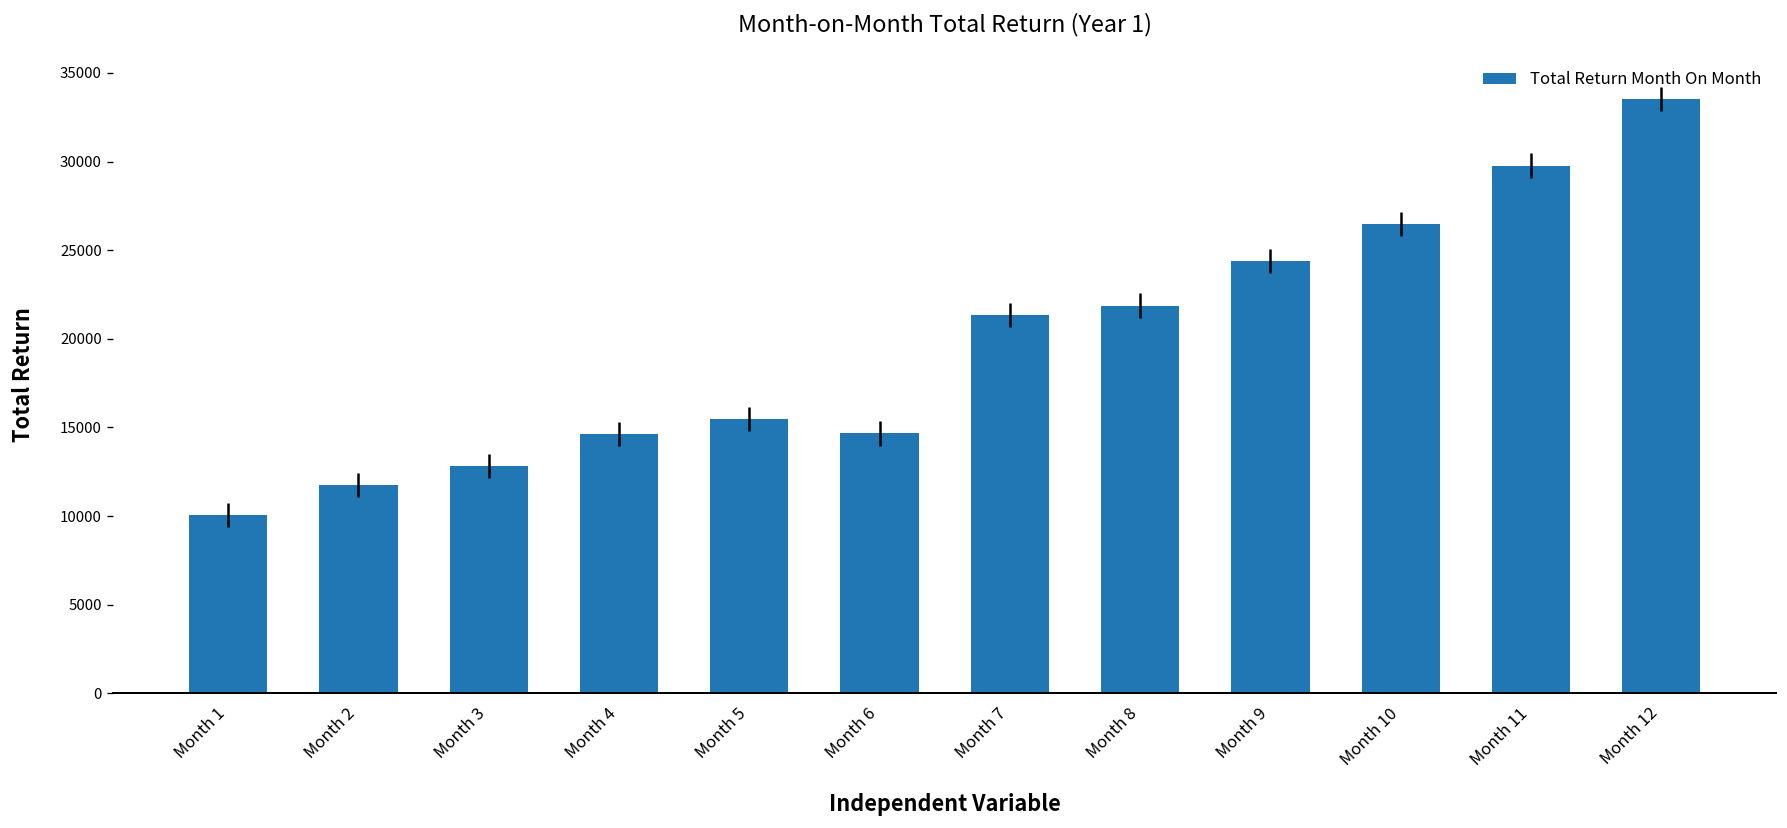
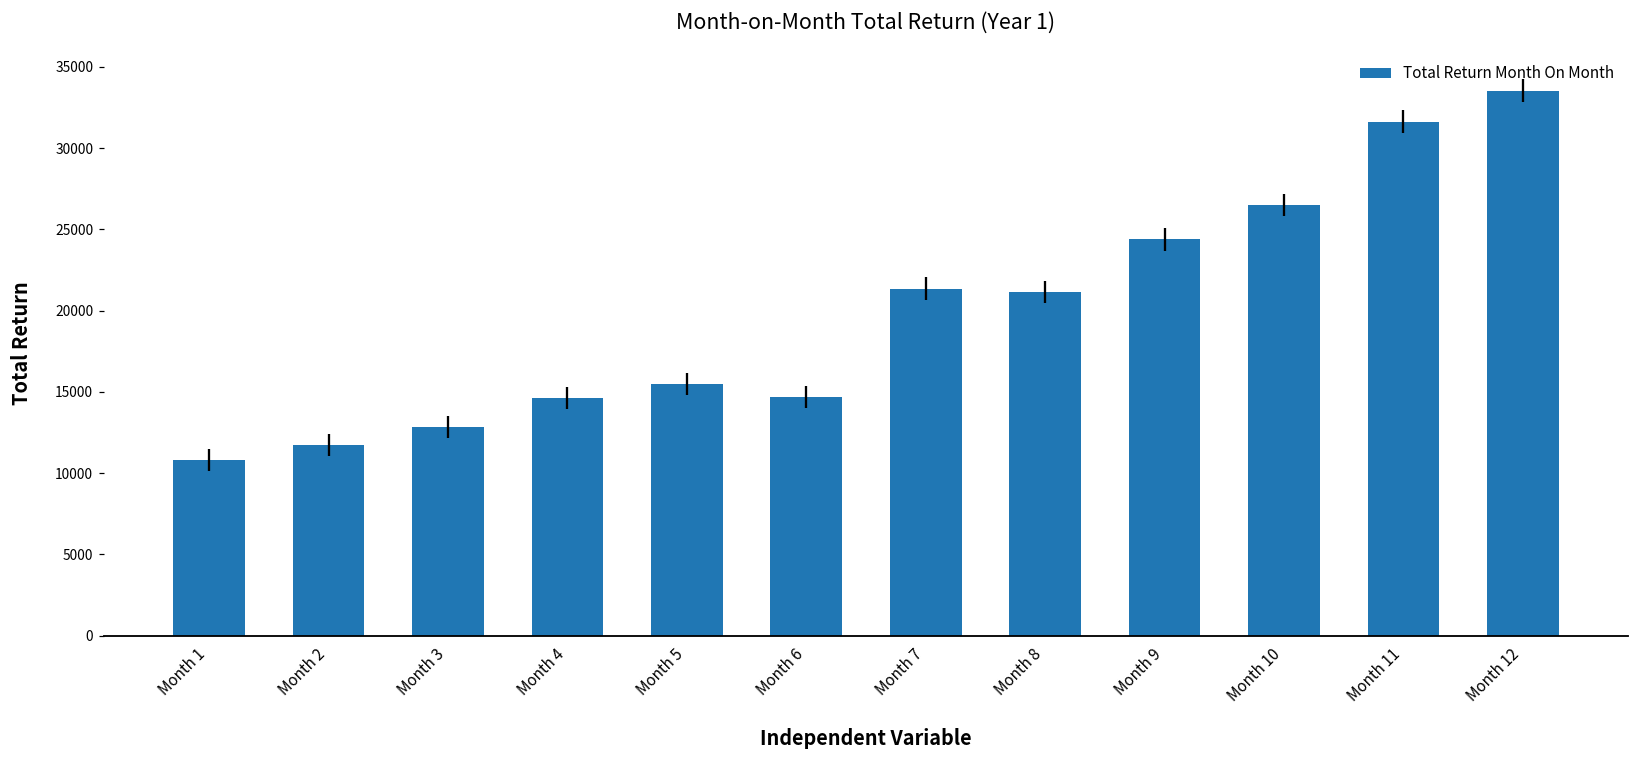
Month 1: 10000 -> 10800
Month 8: 21900 -> 21100
Month 11: 29800 -> 31600
